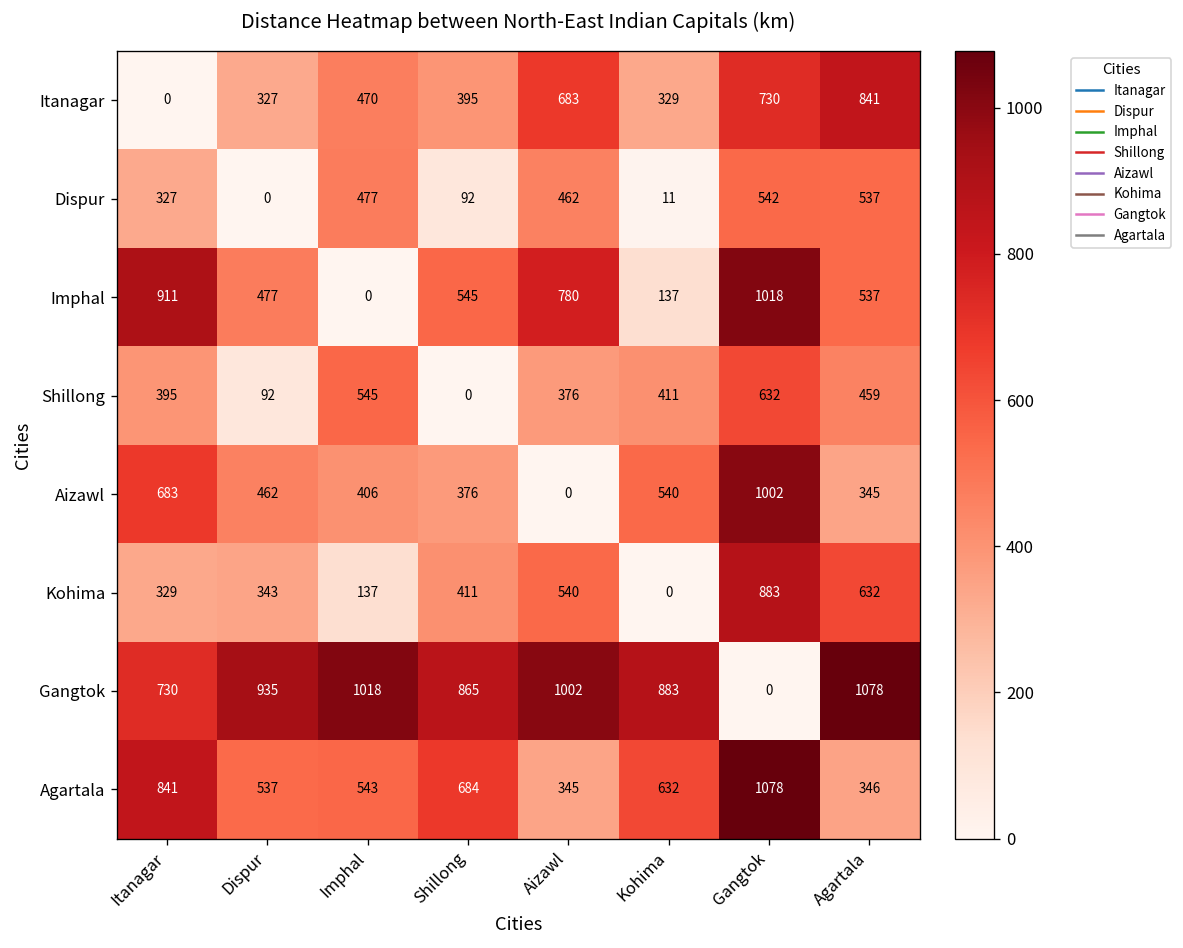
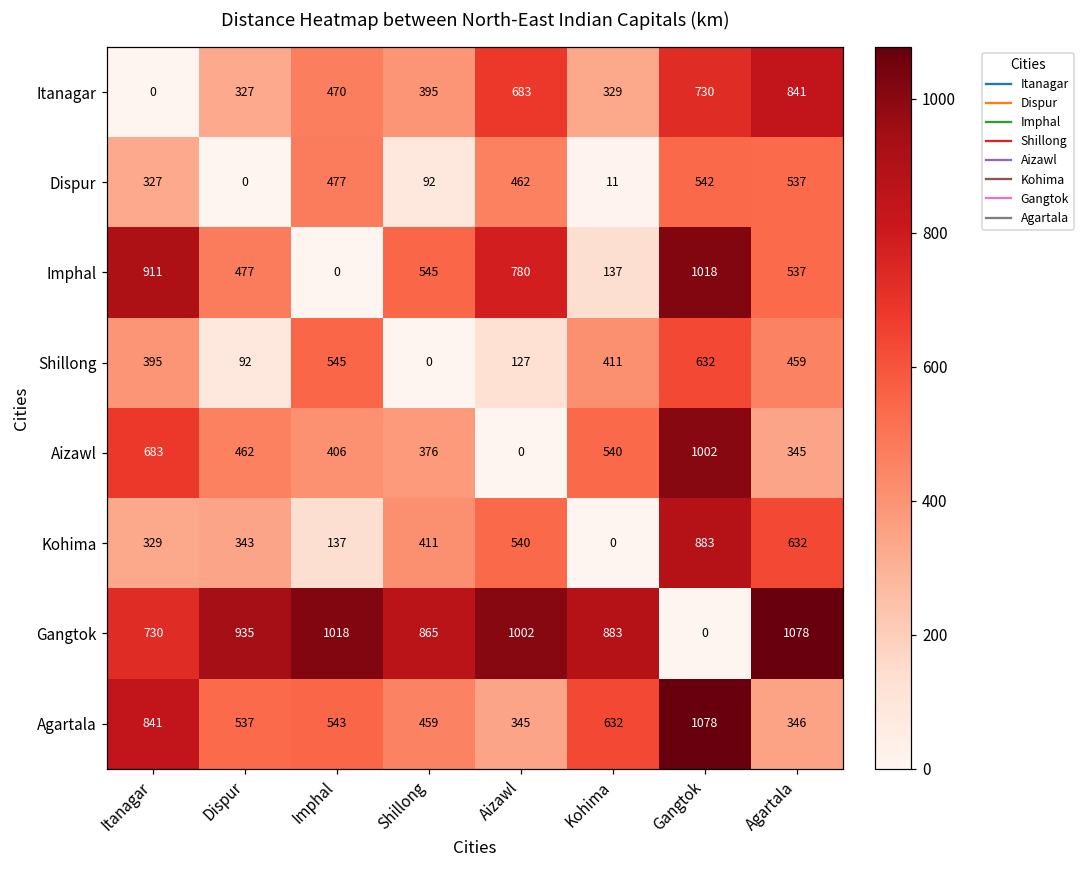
Shillong, Aizawl: 376 -> 127
Agartala, Shillong: 684 -> 459
